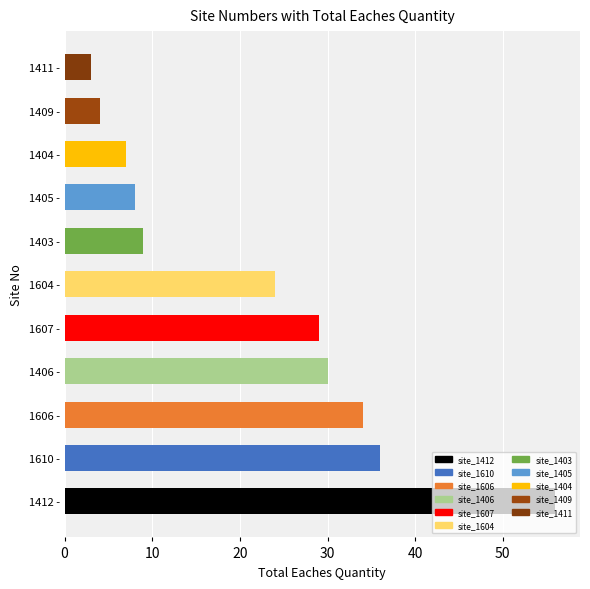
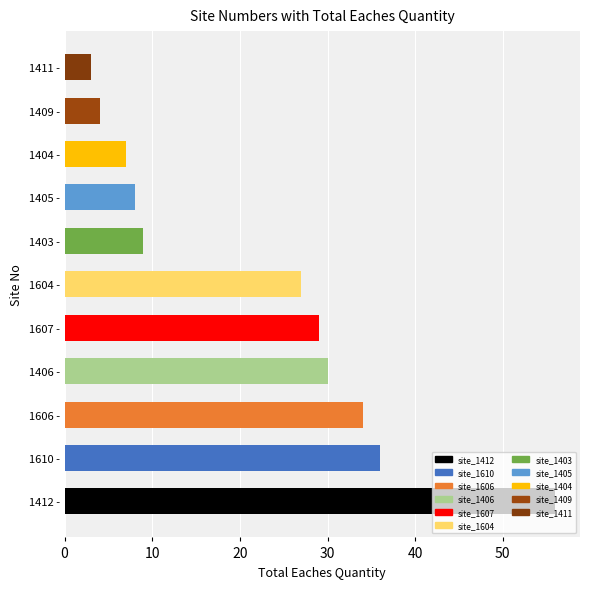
1604 -: 24 -> 27
